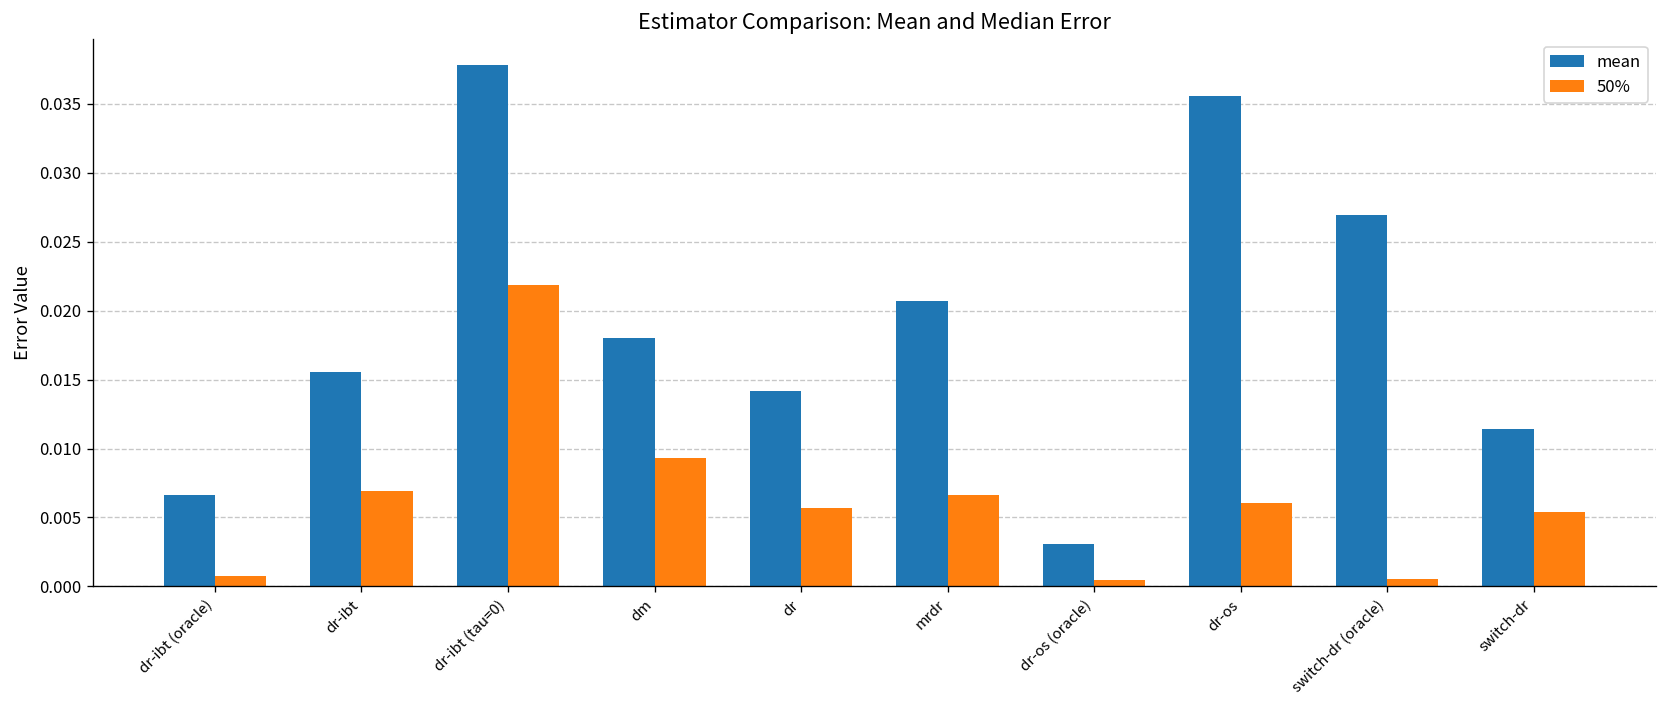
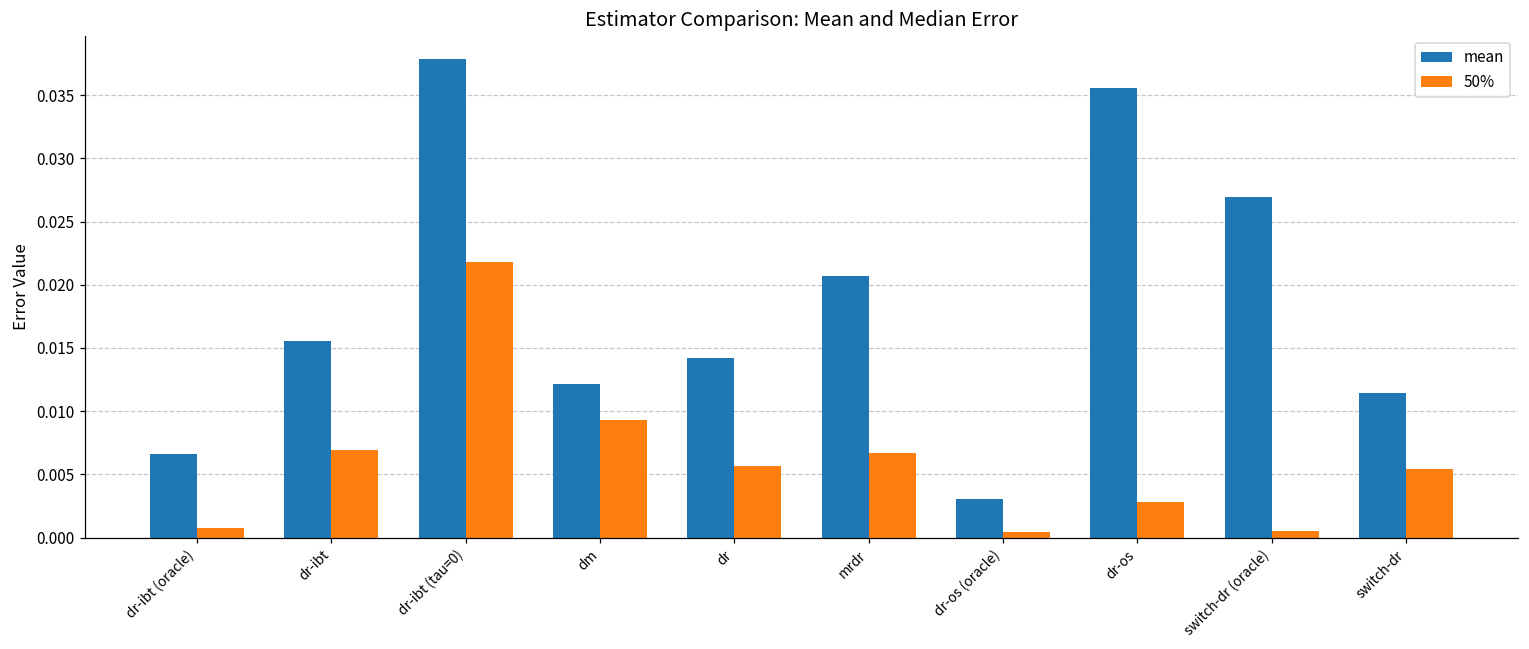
mean, dm: 0.0180 -> 0.0121
50%, dr-os: 0.0060 -> 0.0028
